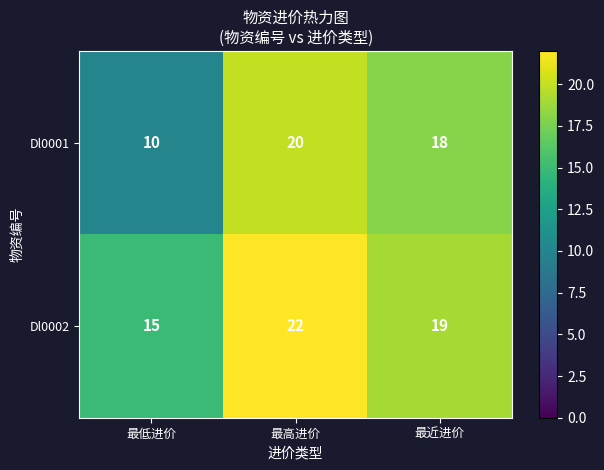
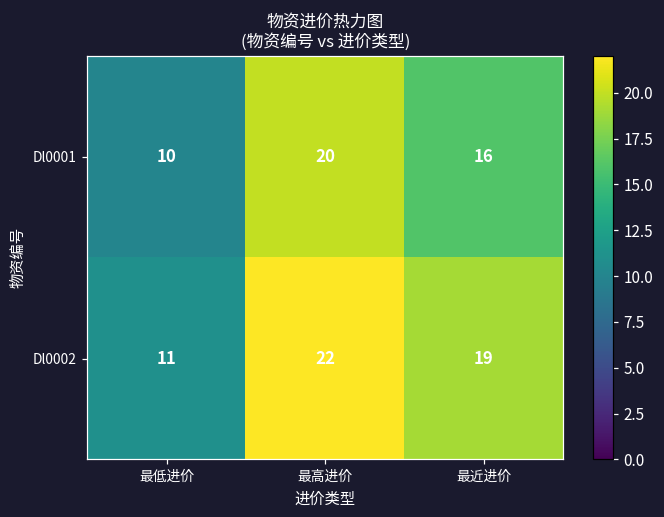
Dl0001, 最近进价: 18 -> 16
Dl0002, 最低进价: 15 -> 11
